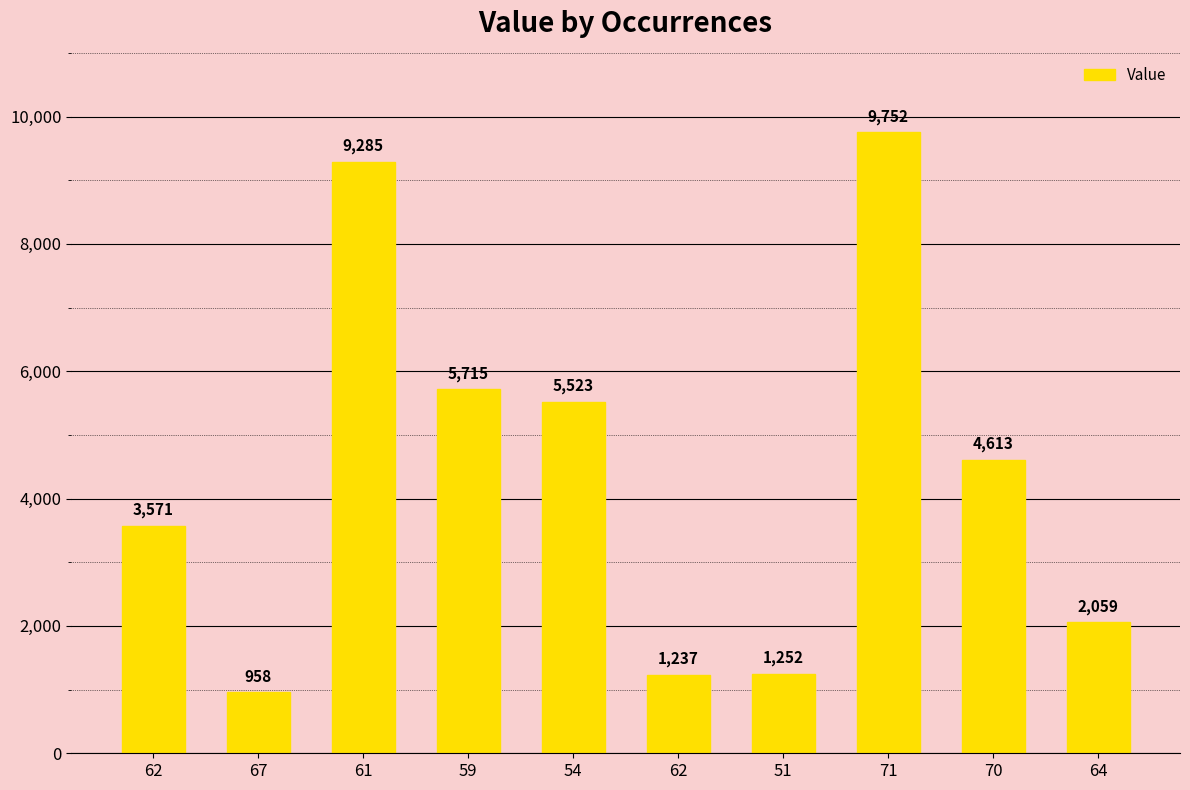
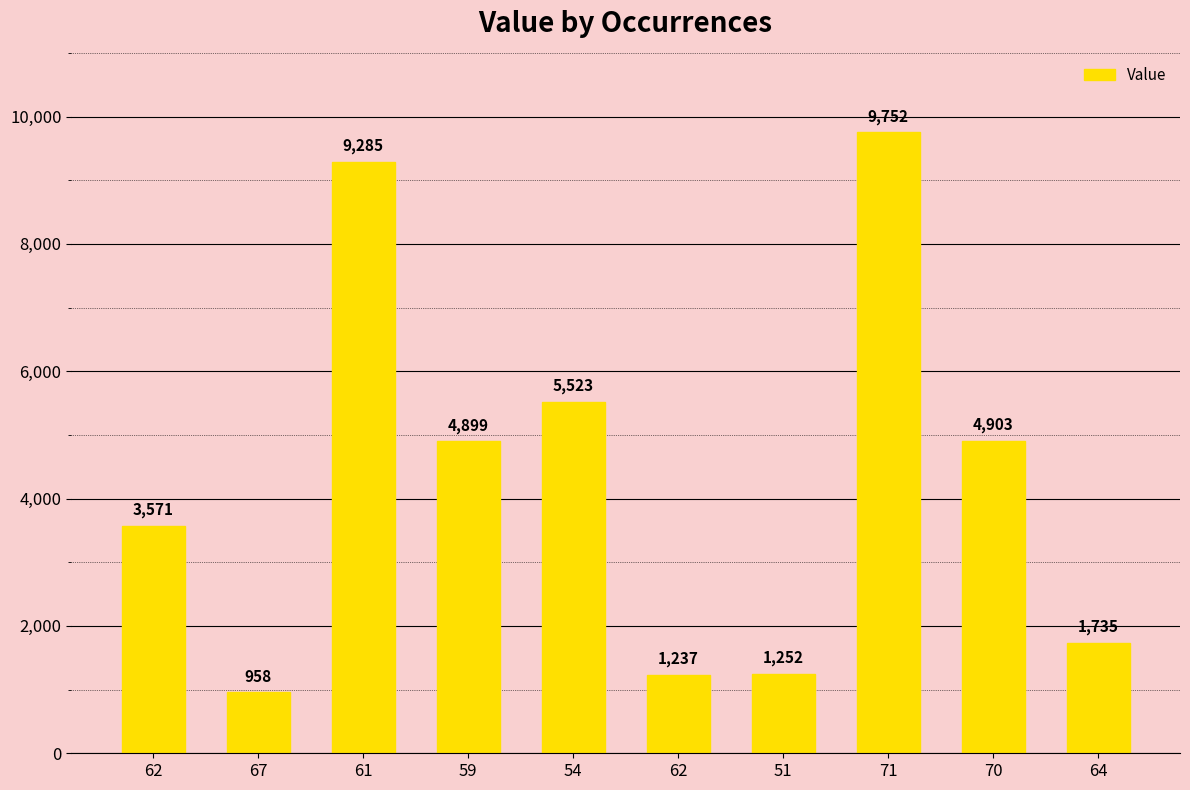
59: 5,715 -> 4,899
70: 4,613 -> 4,903
64: 2,059 -> 1,735
